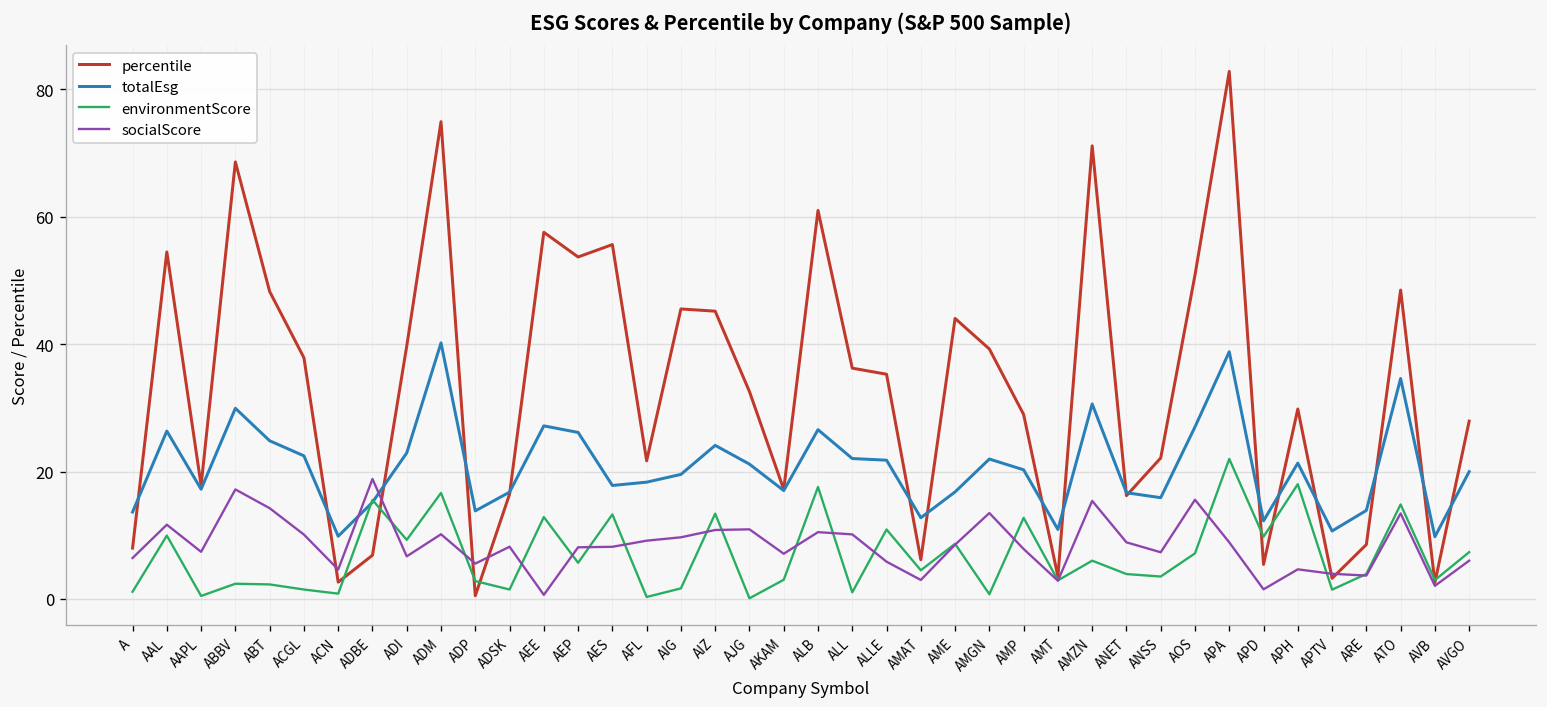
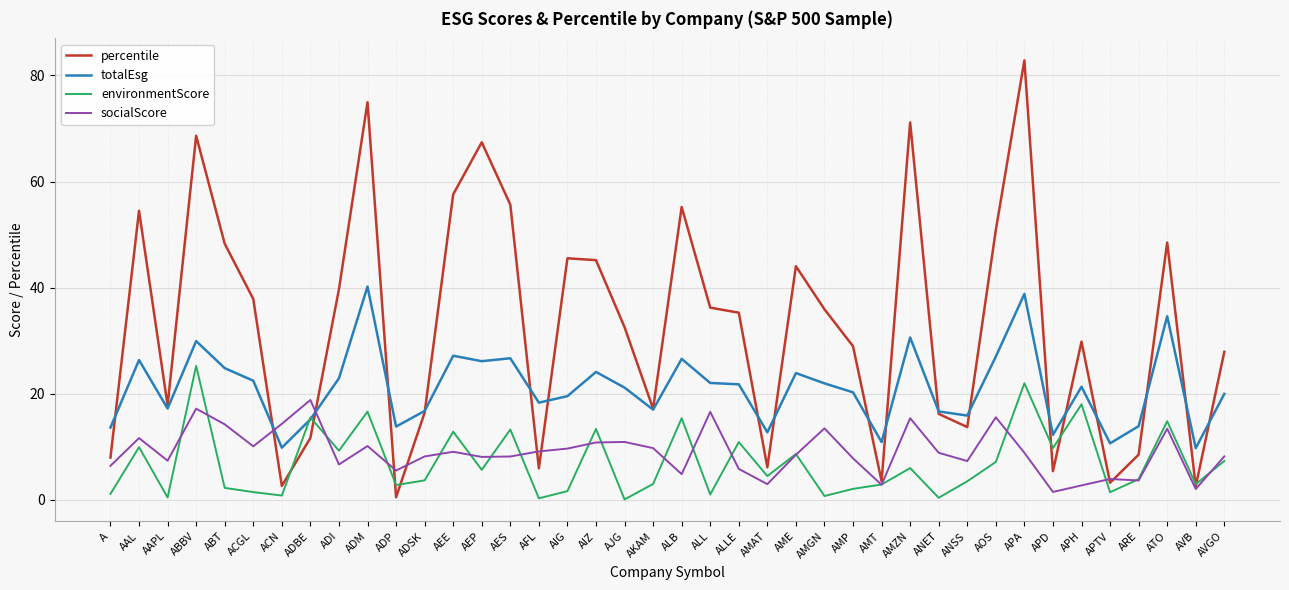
environmentScore, ABBV: 2 -> 25
socialScore, ACN: 5 -> 14
percentile, ADBE: 7 -> 12
environmentScore, ADSK: 1 -> 4
socialScore, AEE: 1 -> 9
percentile, AEP: 54 -> 67
totalEsg, AES: 18 -> 27
percentile, AFL: 22 -> 6
socialScore, AKAM: 7 -> 10
percentile, ALB: 61 -> 55
environmentScore, ALB: 18 -> 15
socialScore, ALB: 10 -> 5
socialScore, ALL: 10 -> 17
totalEsg, AME: 17 -> 24
percentile, AMGN: 39 -> 36
environmentScore, AMP: 13 -> 2
environmentScore, ANET: 4 -> 0
percentile, ANSS: 22 -> 14
socialScore, APH: 5 -> 3
socialScore, AVGO: 6 -> 8
